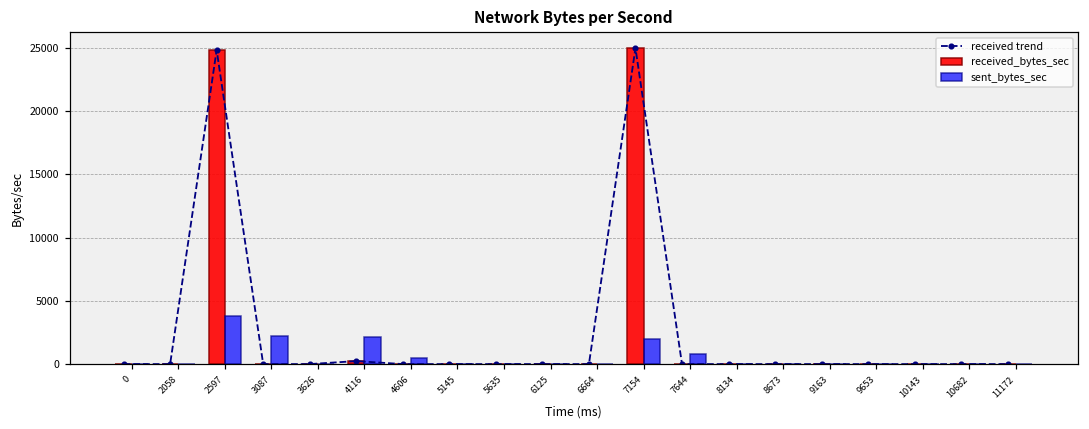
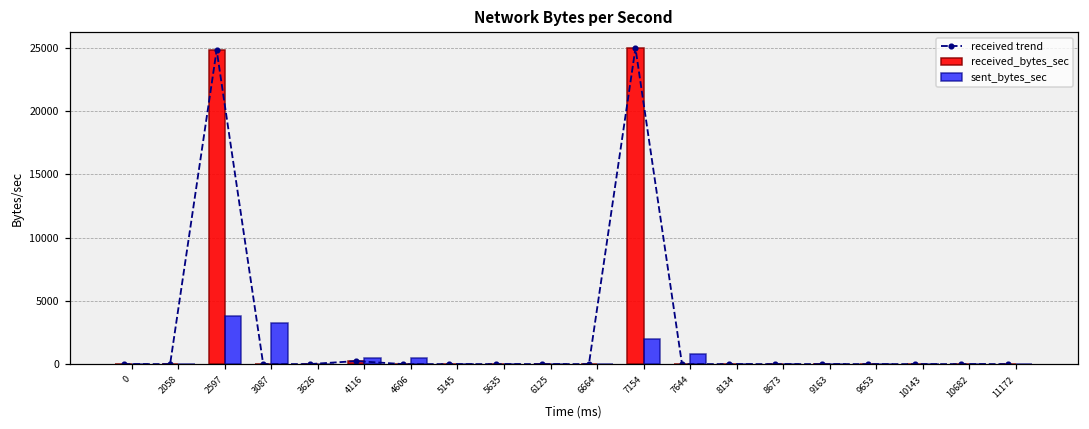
sent_bytes_sec, 3087: 2200 -> 3200
sent_bytes_sec, 4116: 2200 -> 400
